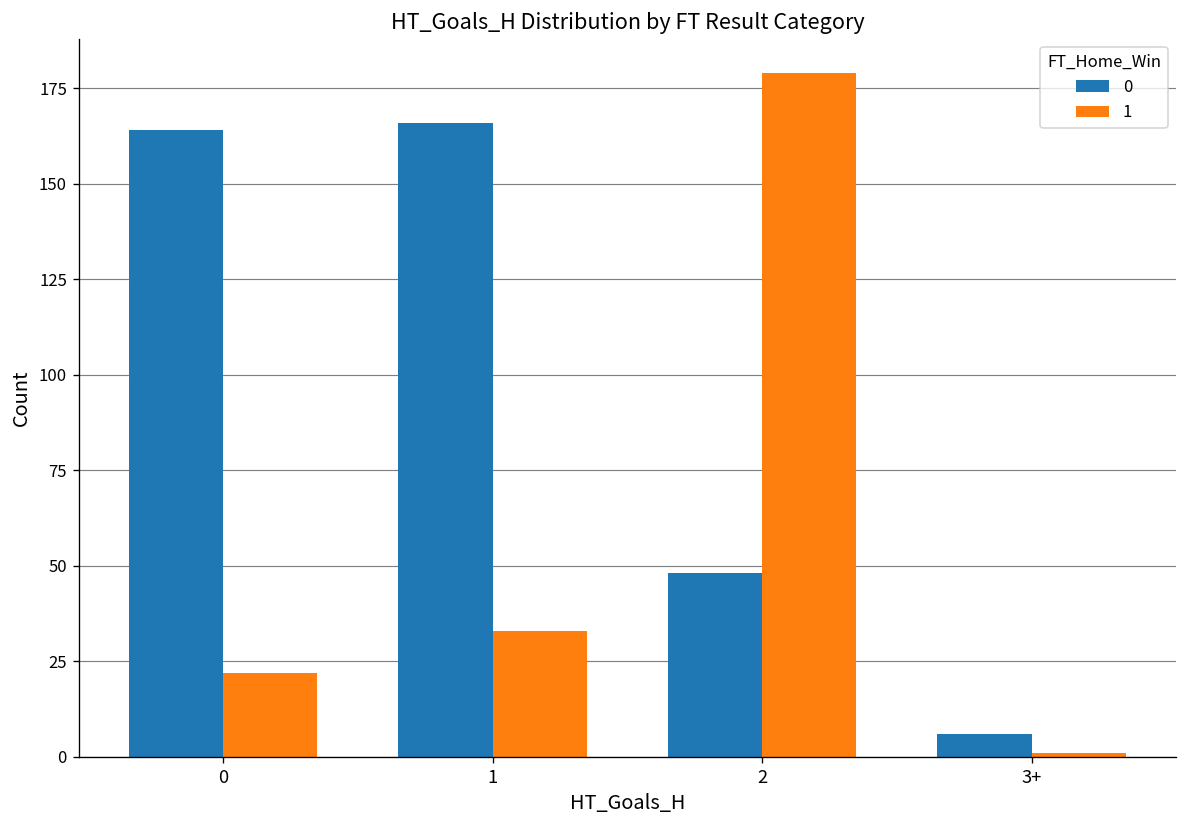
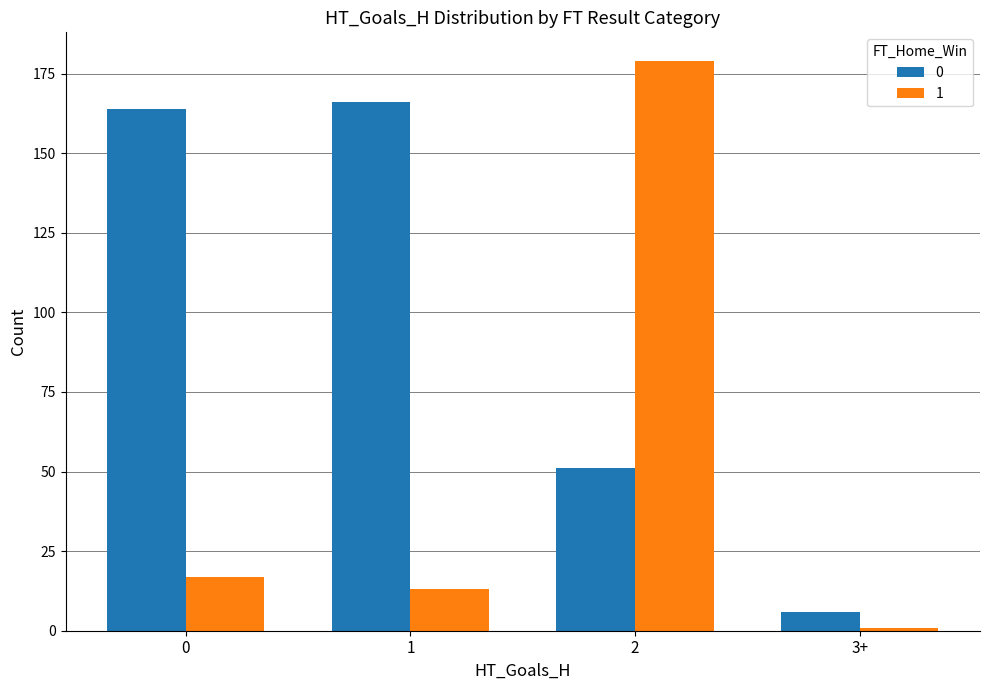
1, 0: 22 -> 17
1, 1: 33 -> 13
0, 2: 48 -> 51
